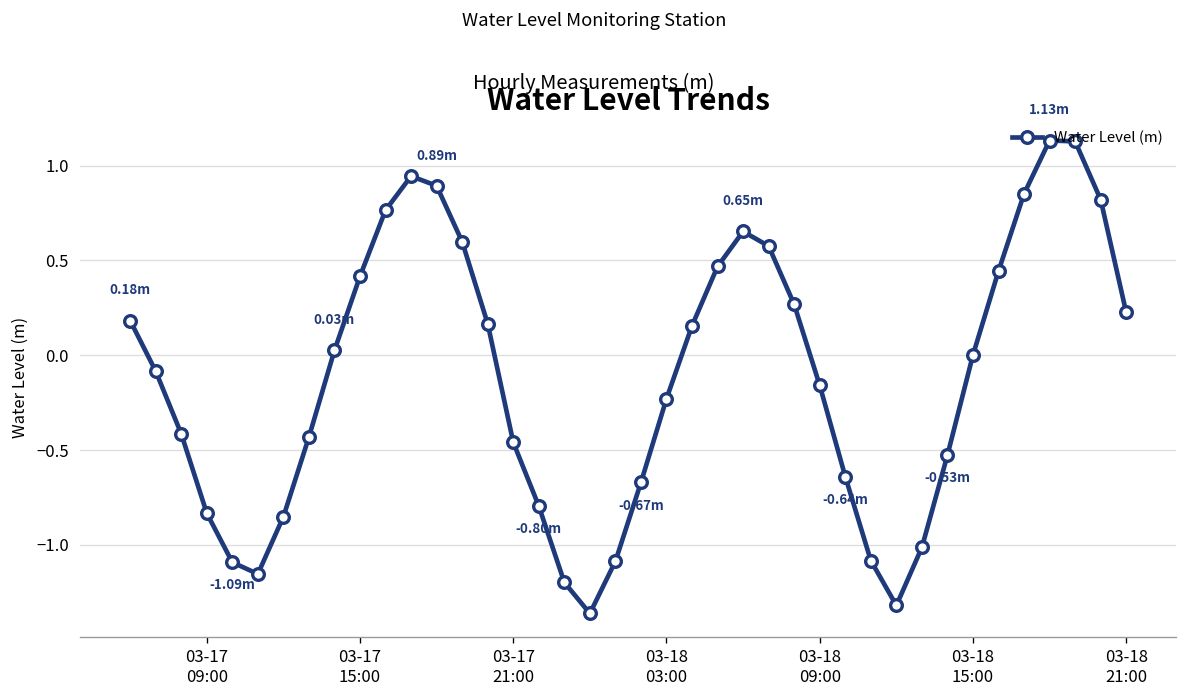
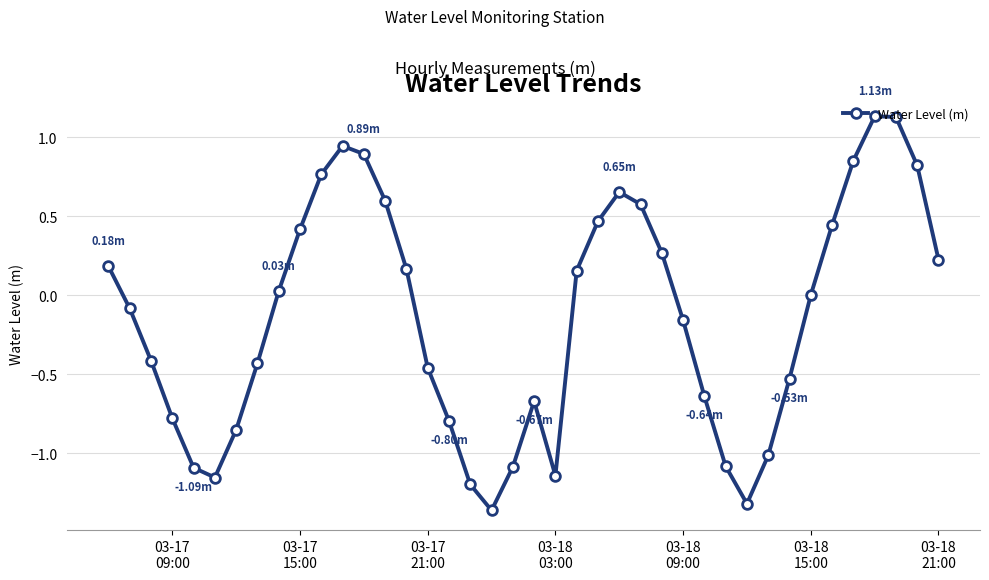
03-17 09:00: -0.83 -> -0.78
03-18 03:00: -0.23 -> -1.14
